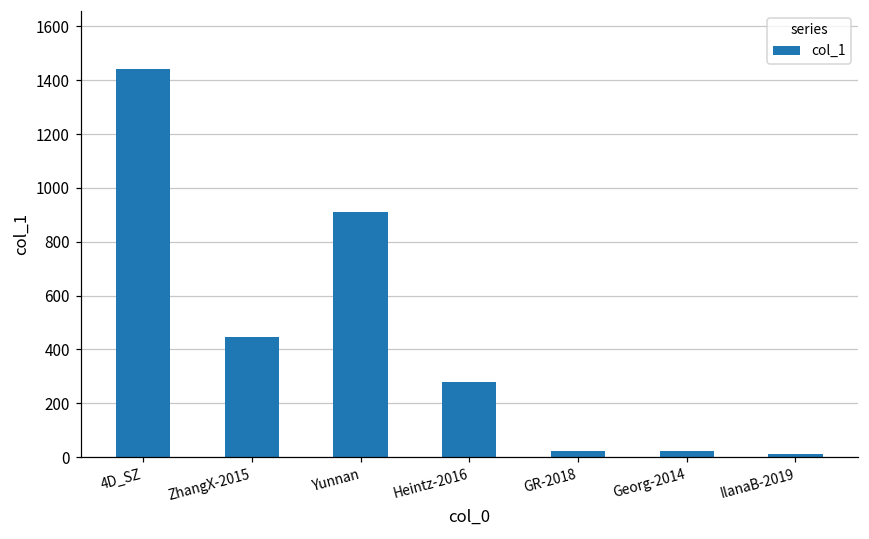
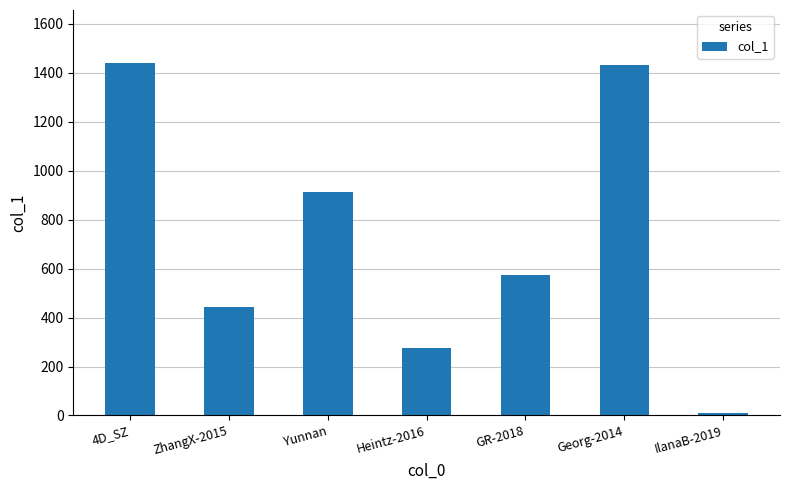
GR-2018: 20 -> 580
Georg-2014: 20 -> 1430
